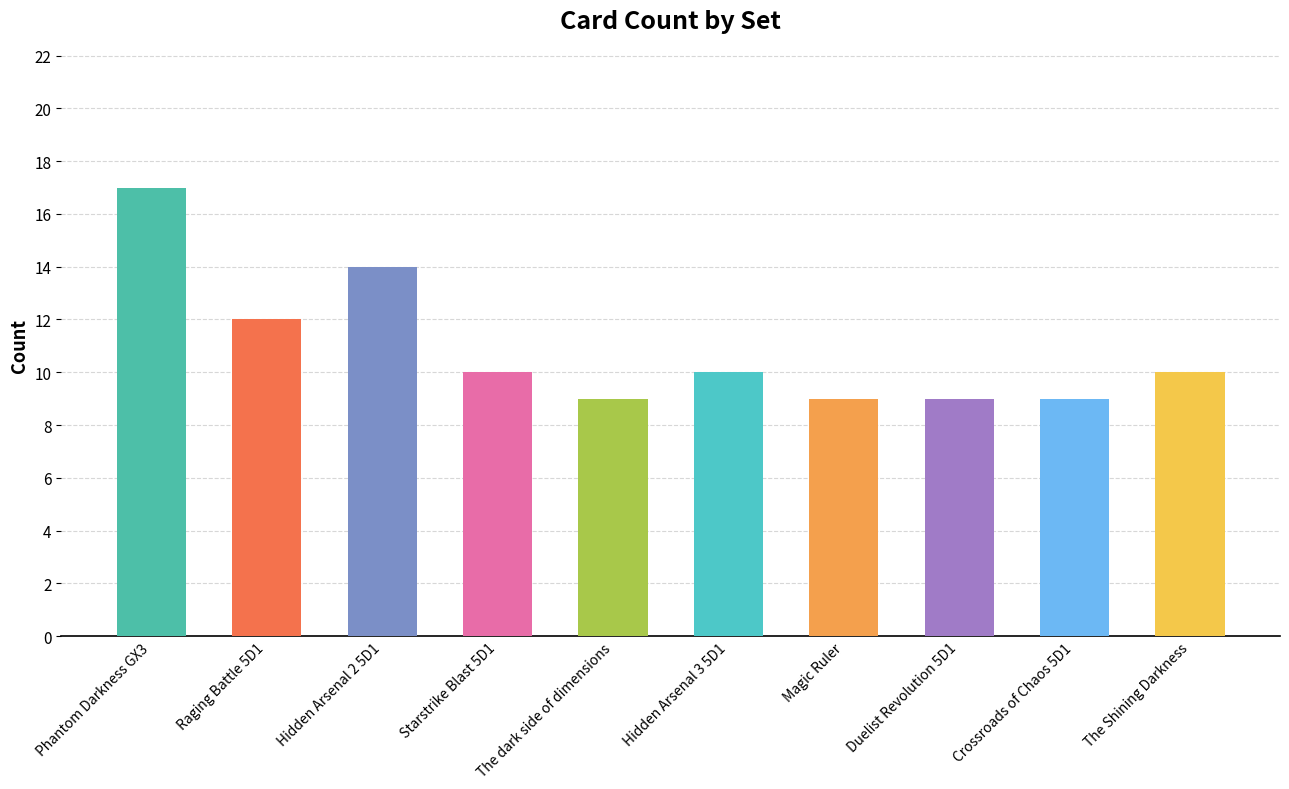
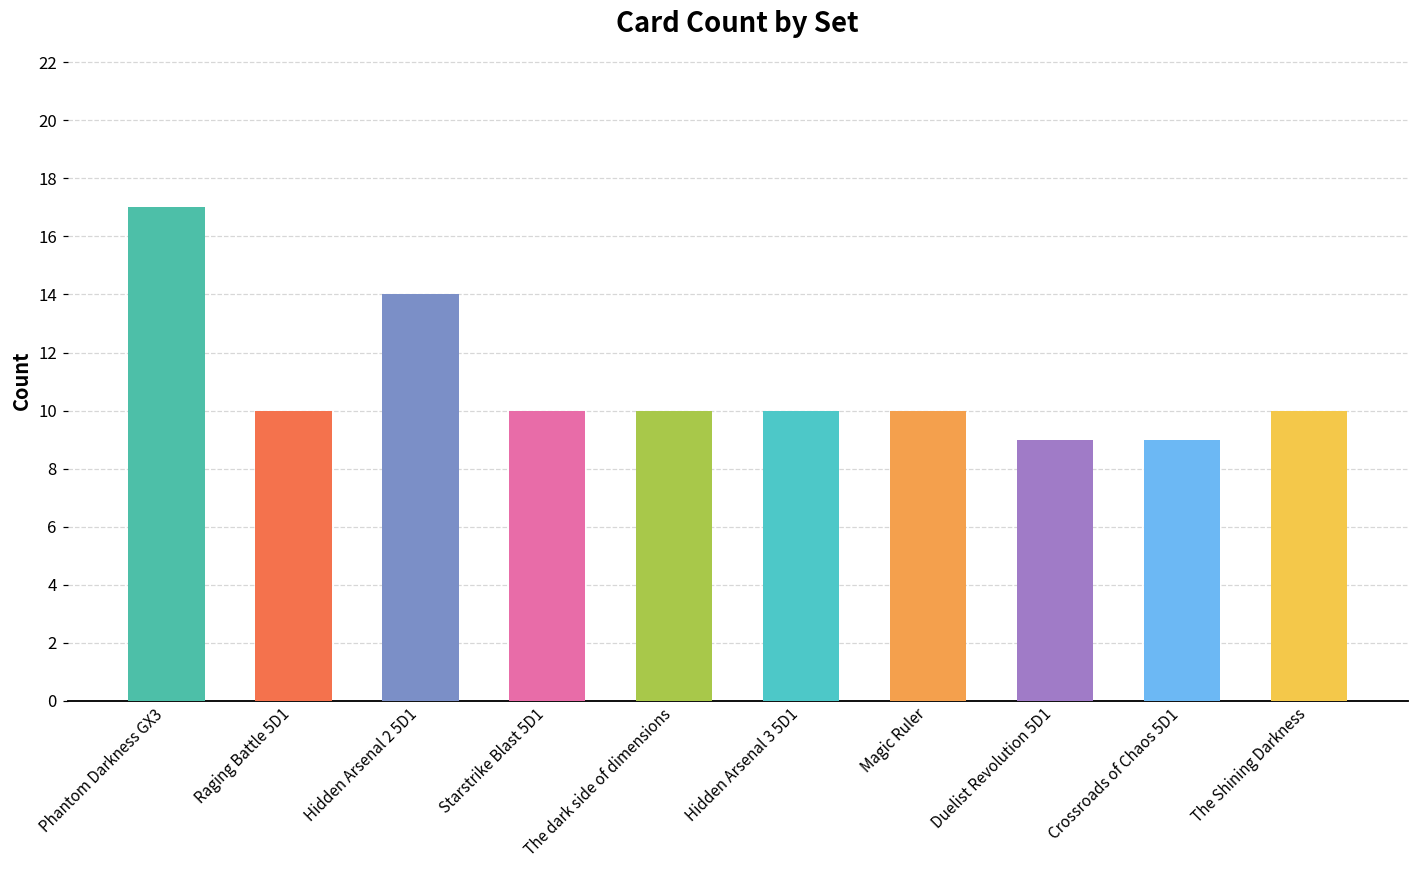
Raging Battle 5D1: 12 -> 10
The dark side of dimensions: 9 -> 10
Magic Ruler: 9 -> 10
